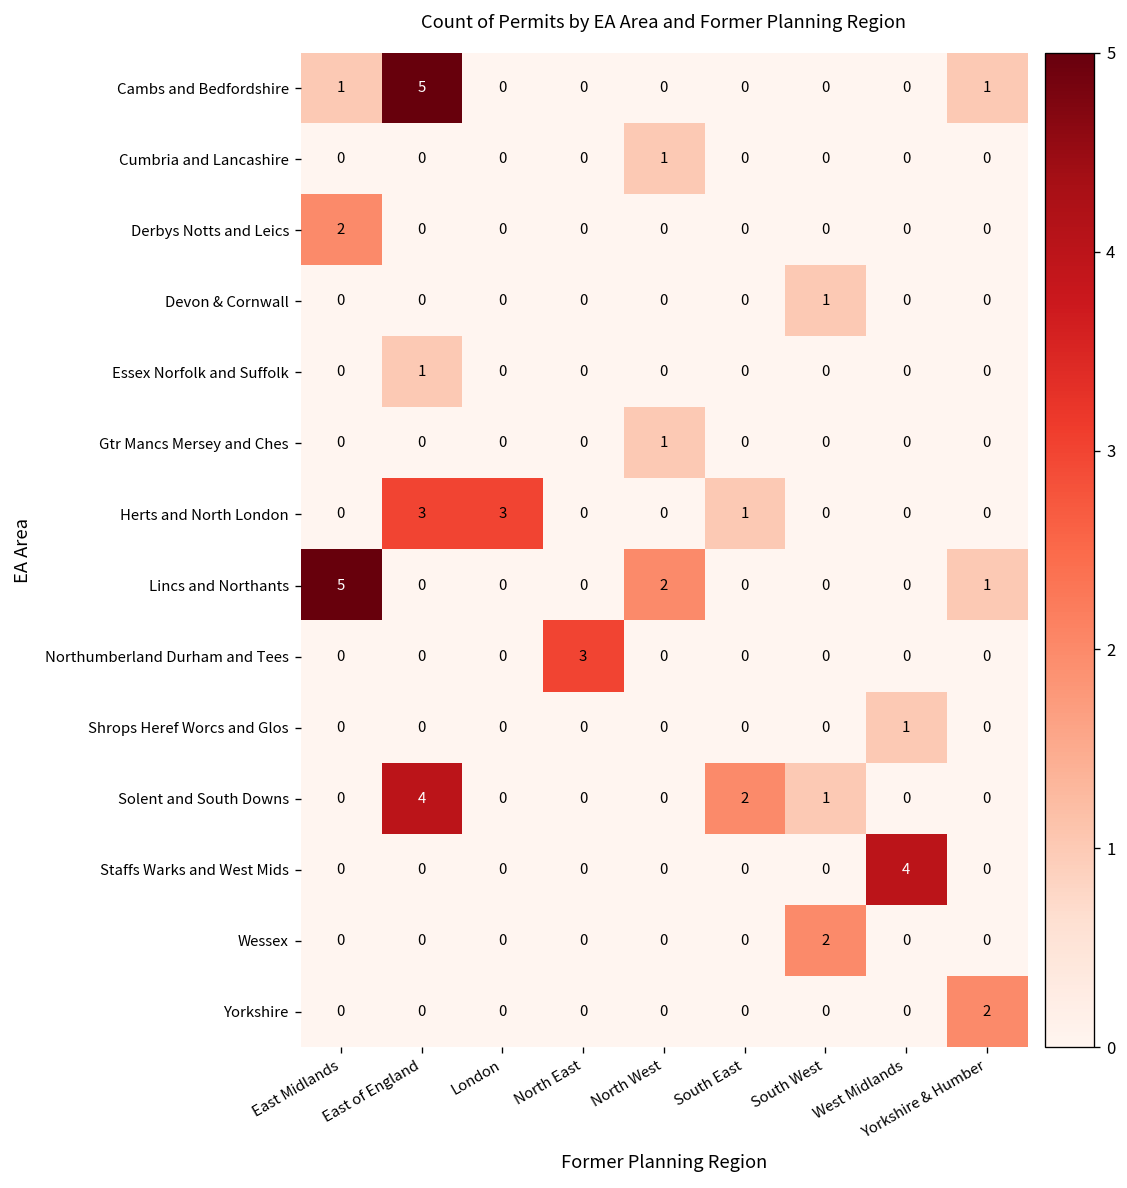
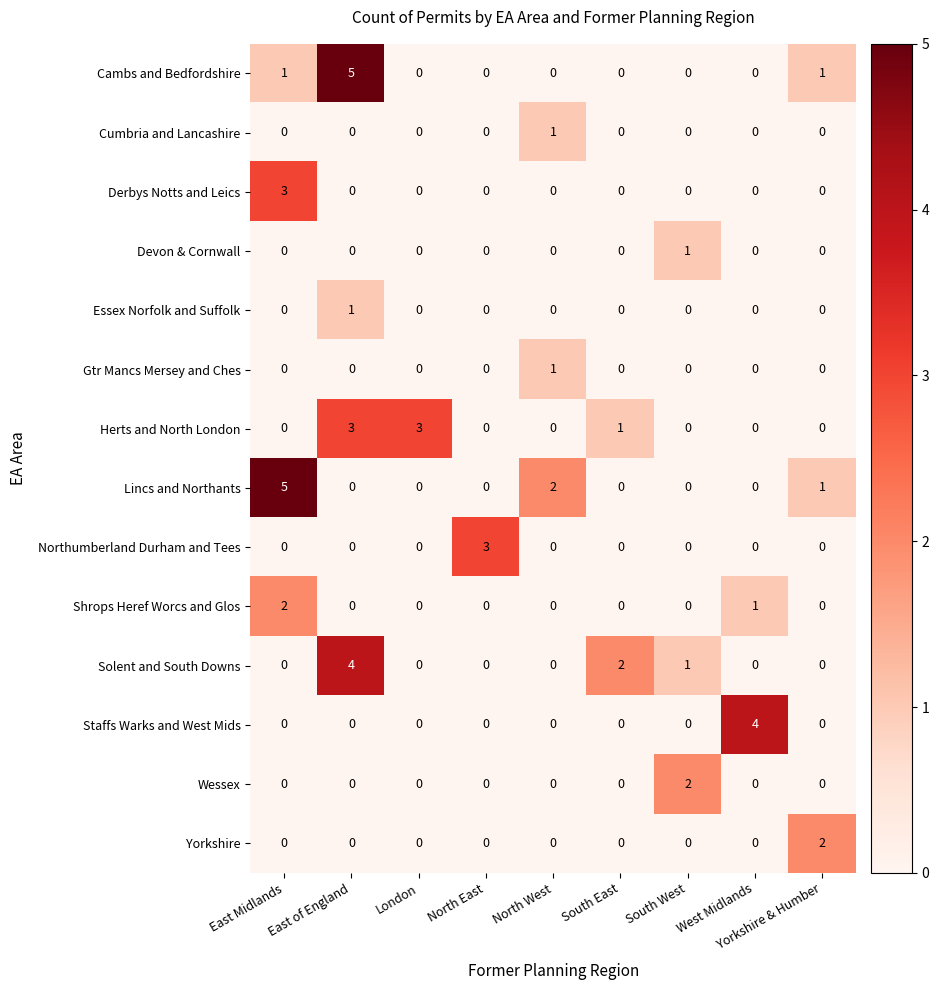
Derbys Notts and Leics, East Midlands: 2 -> 3
Shrops Heref Worcs and Glos, East Midlands: 0 -> 2
